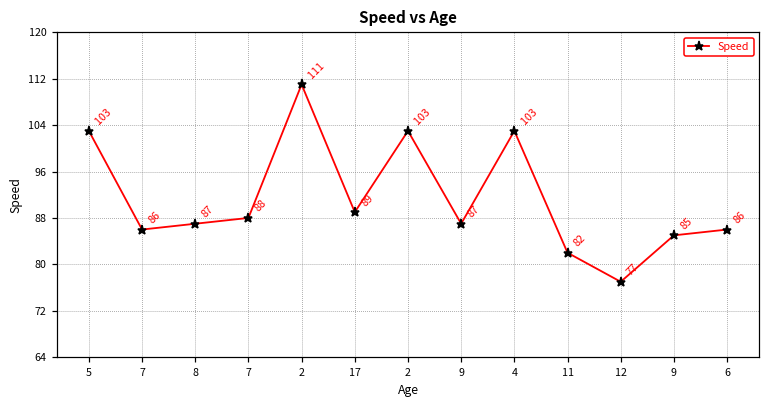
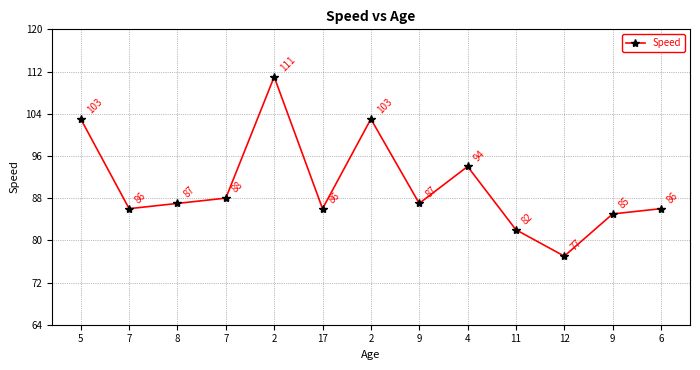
17: 89 -> 86
4: 103 -> 94
